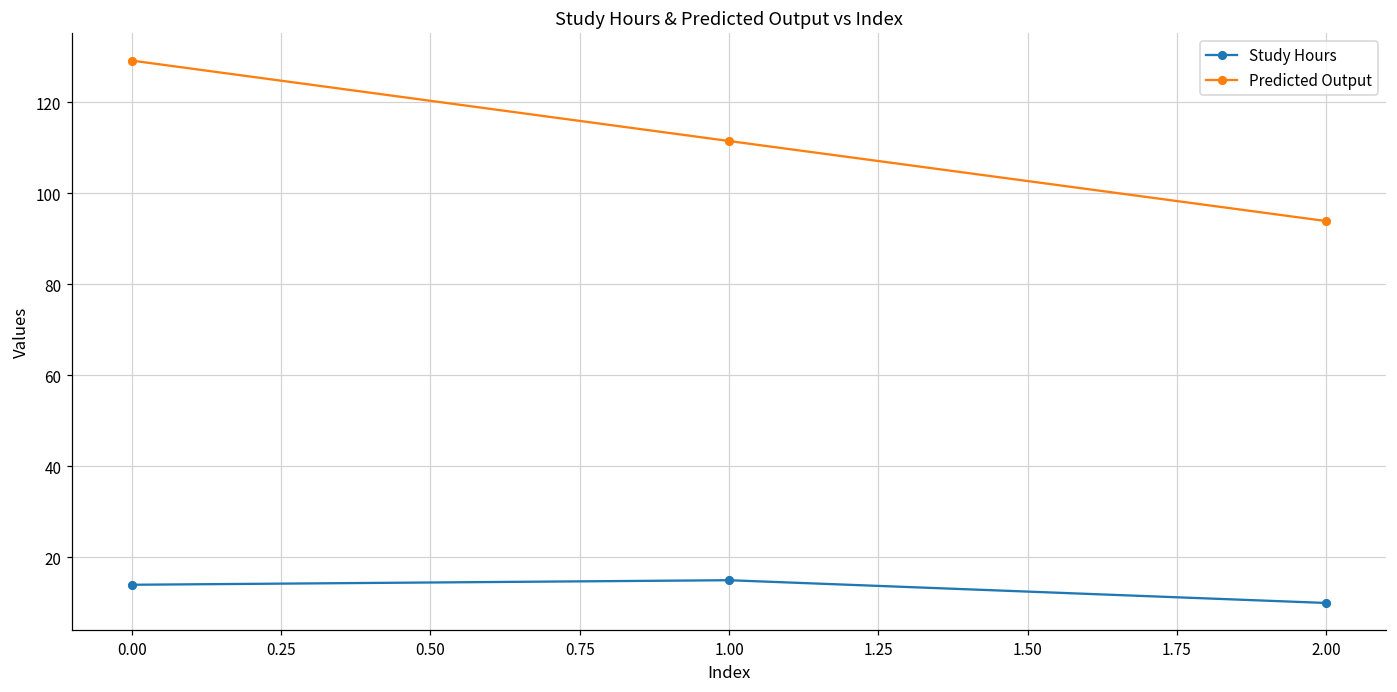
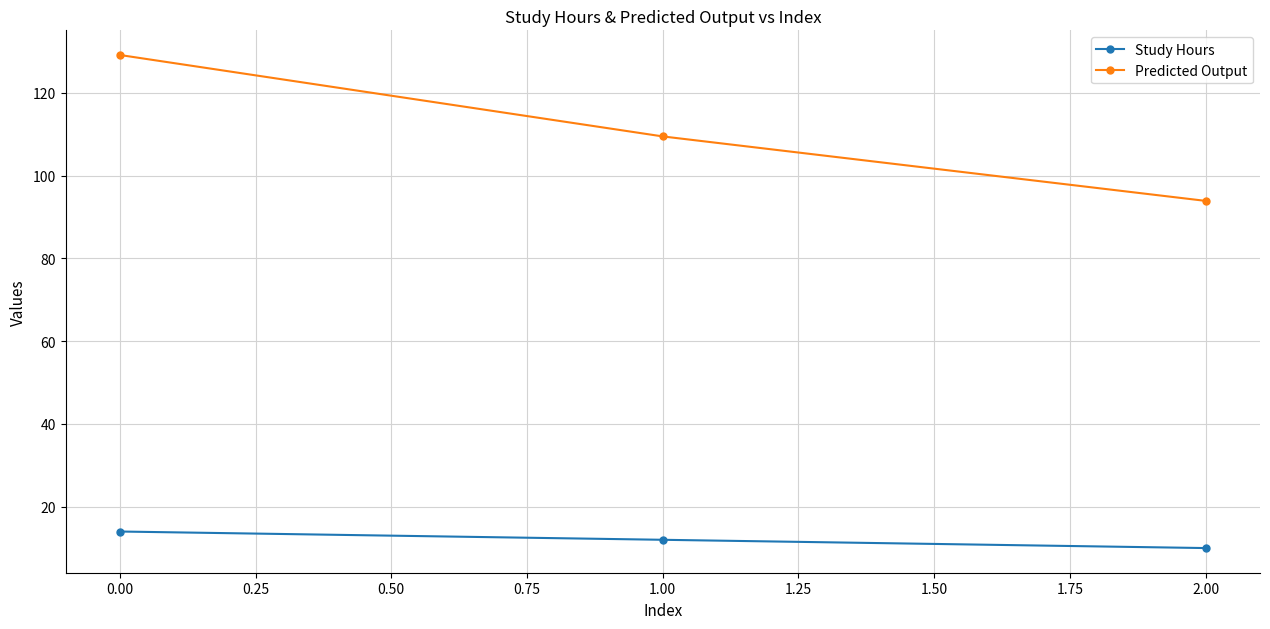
Study Hours, 1.00: 15 -> 12
Predicted Output, 1.00: 111 -> 109
